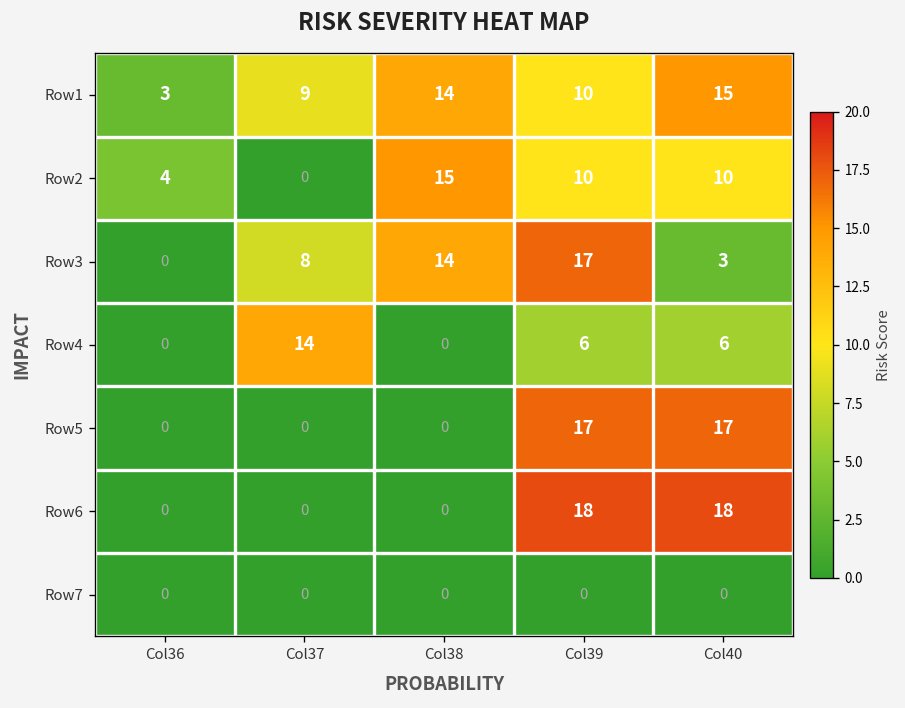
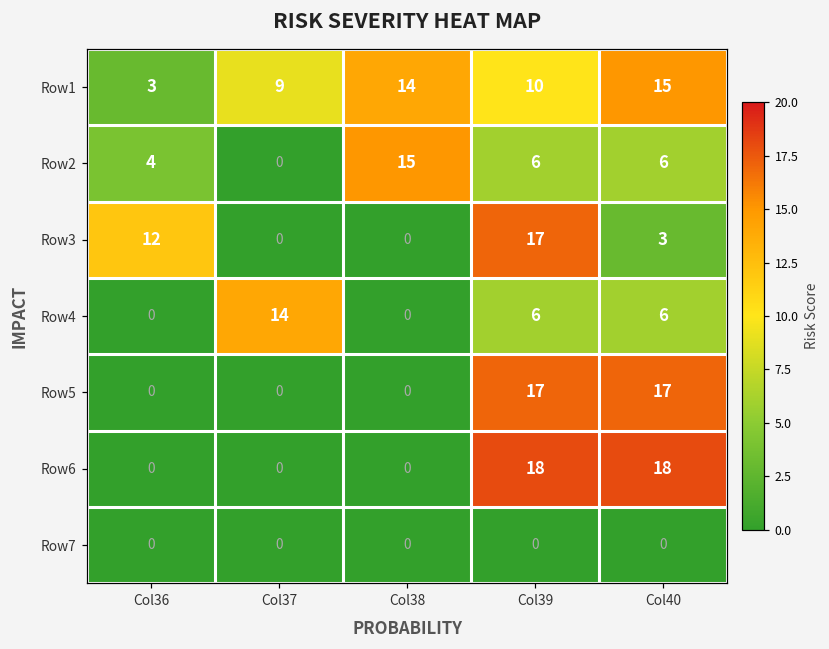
Row2, Col39: 10 -> 6
Row2, Col40: 10 -> 6
Row3, Col36: 0 -> 12
Row3, Col37: 8 -> 0
Row3, Col38: 14 -> 0
